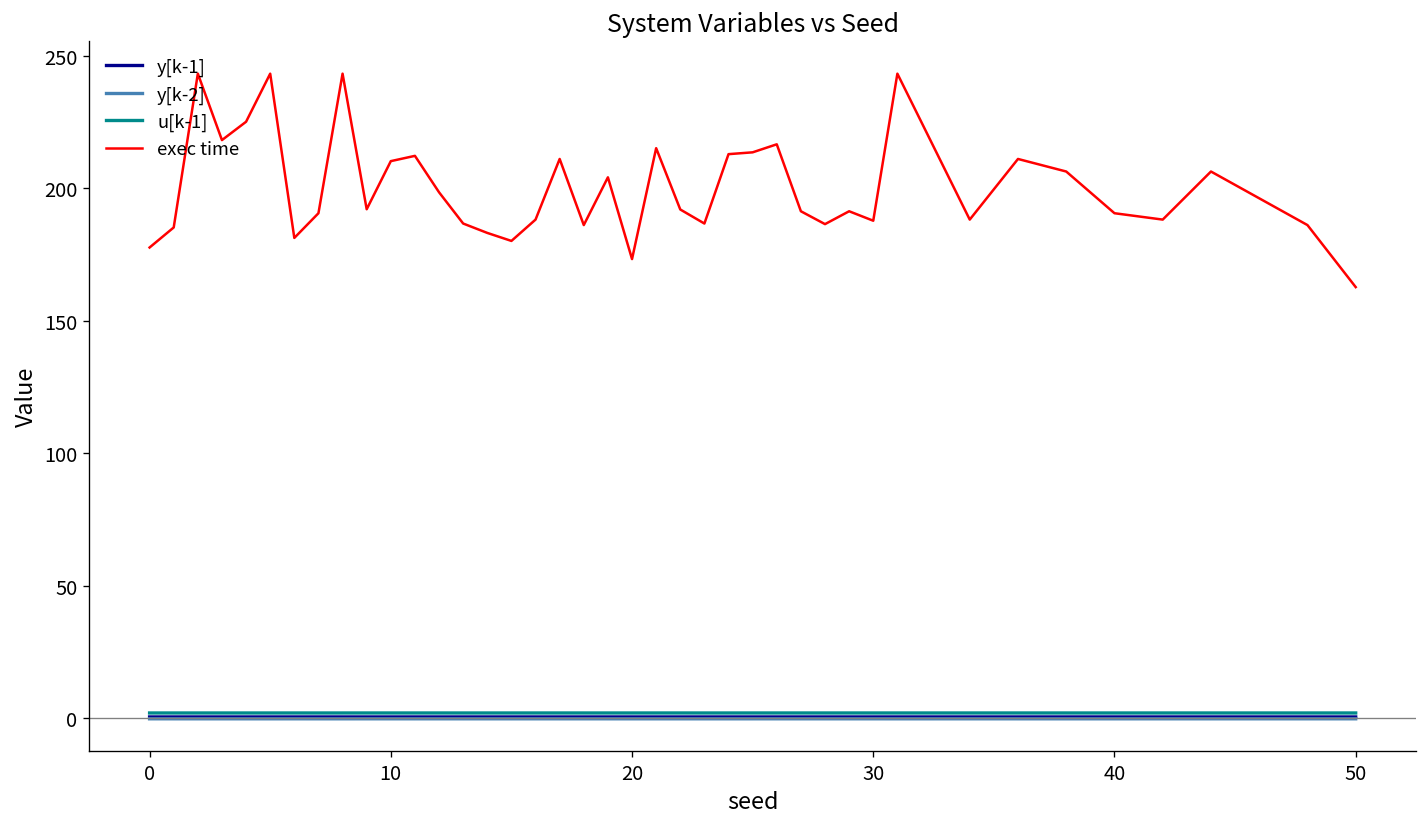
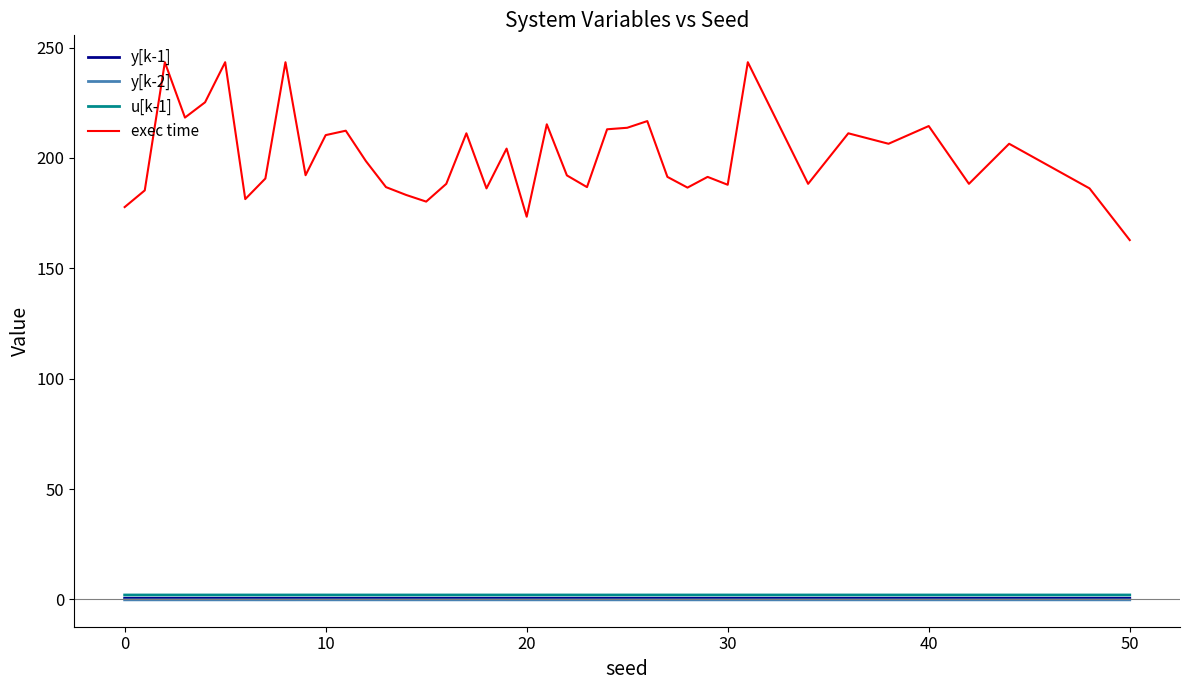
exec time, 40: 191 -> 214
